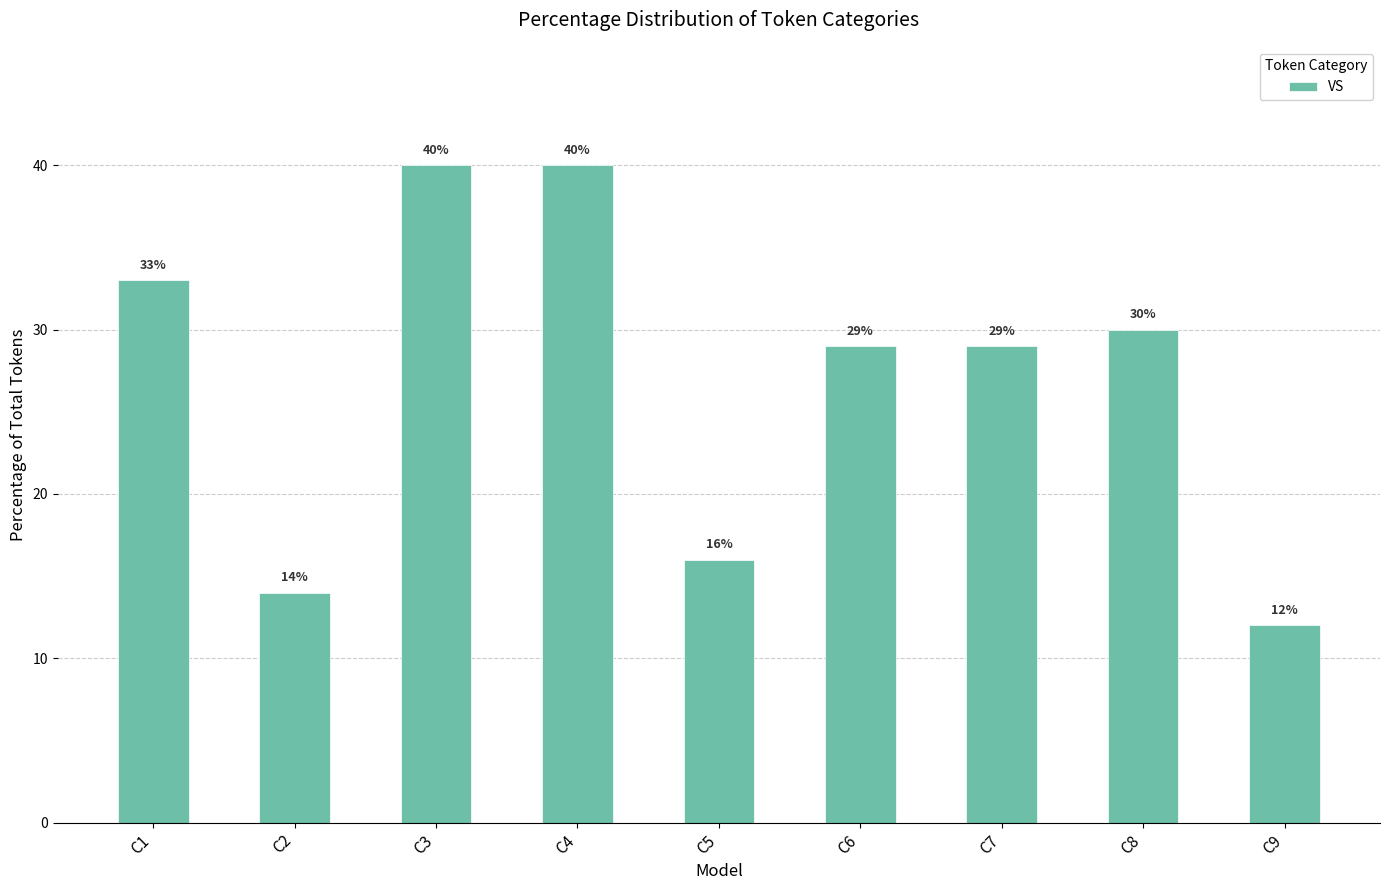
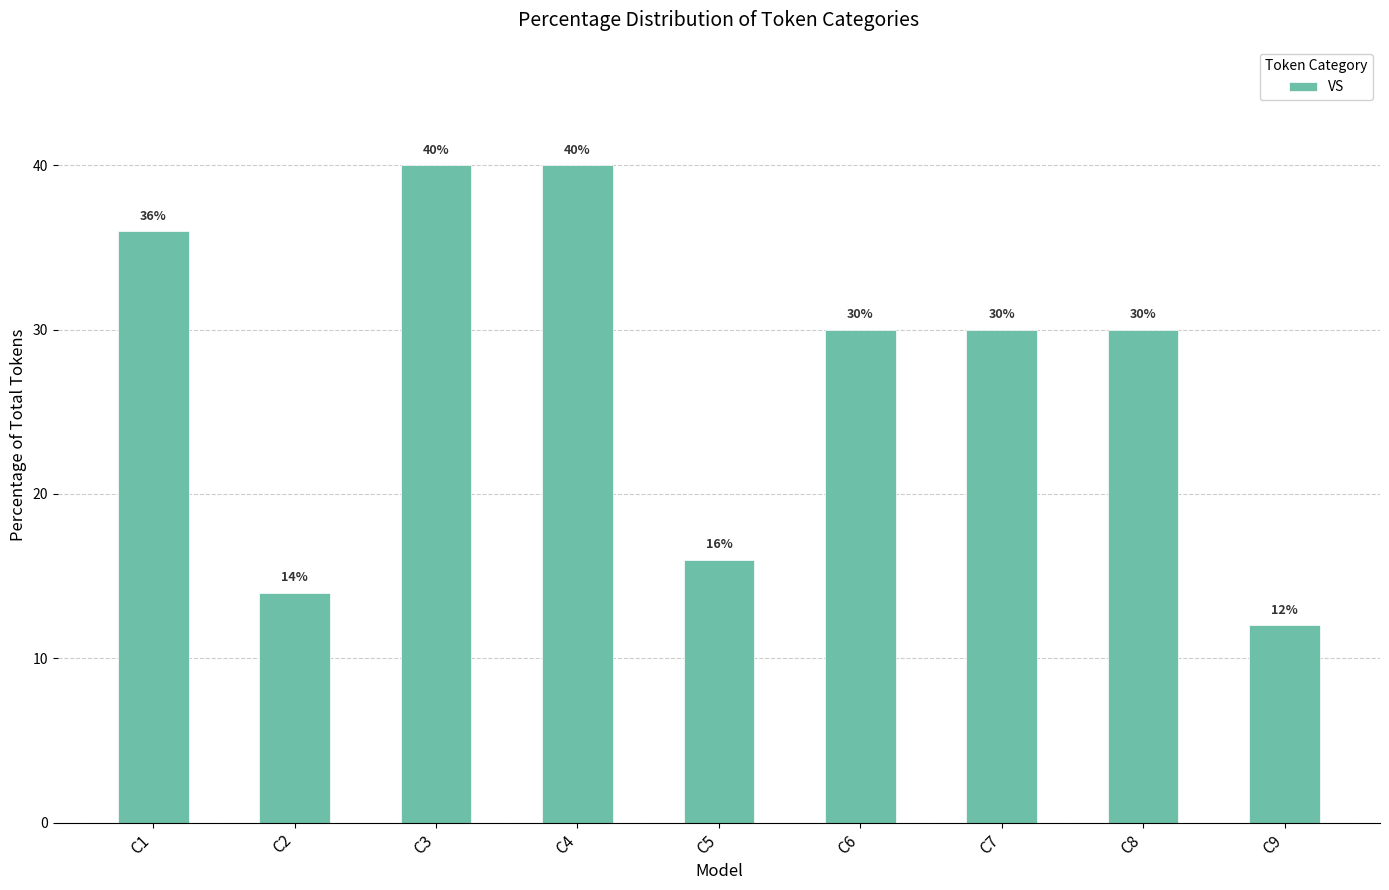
C1: 33% -> 36%
C6: 29% -> 30%
C7: 29% -> 30%
